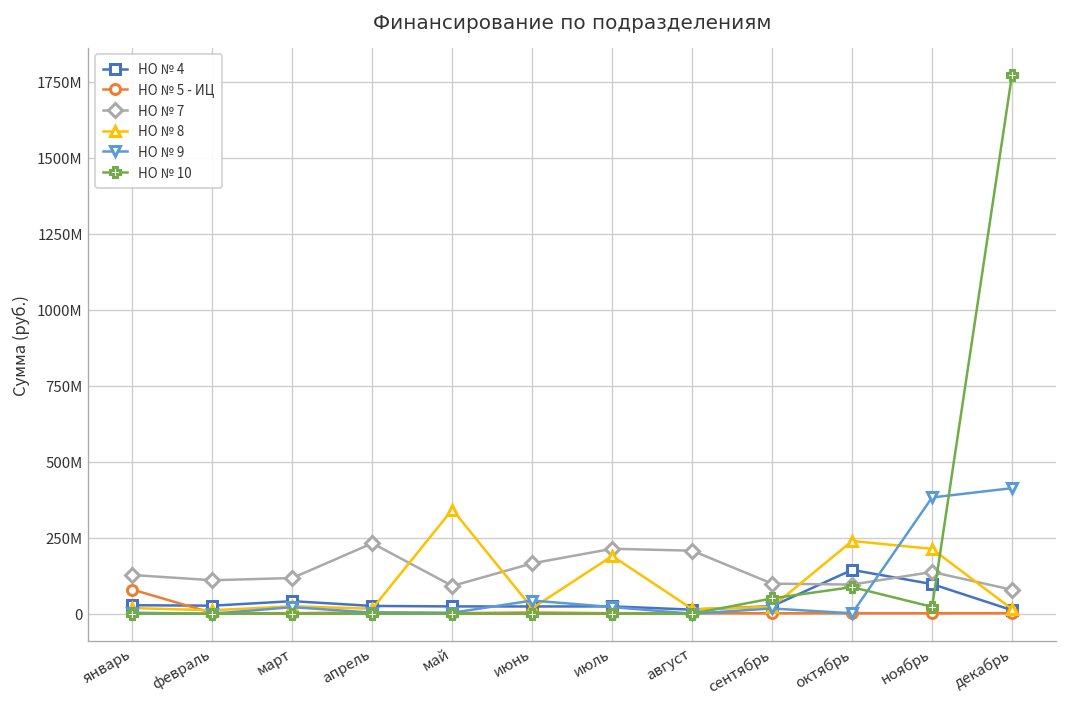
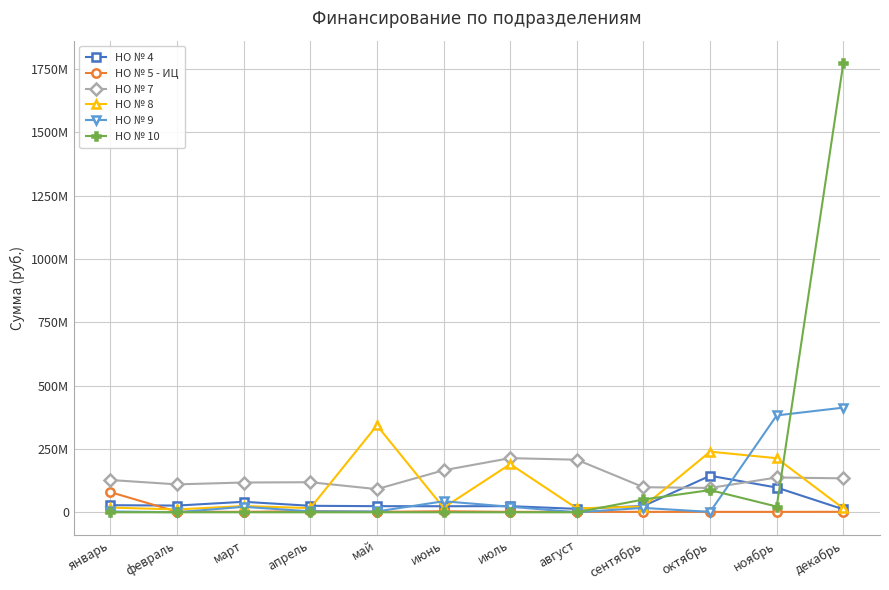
НО № 7, апрель: 230000000 -> 120000000
НО № 7, декабрь: 80000000 -> 130000000
